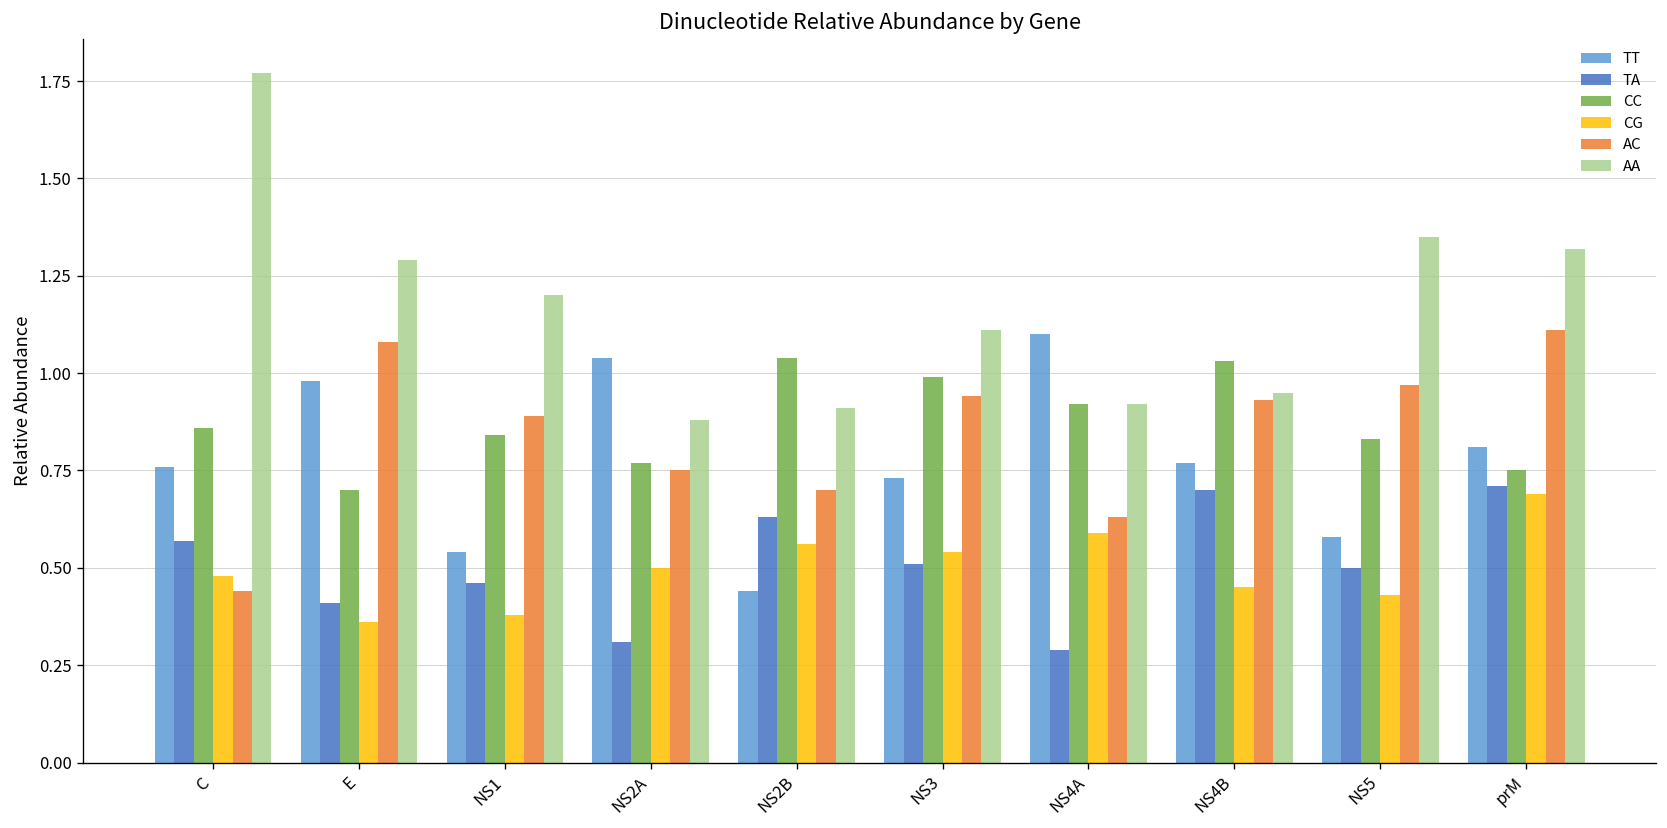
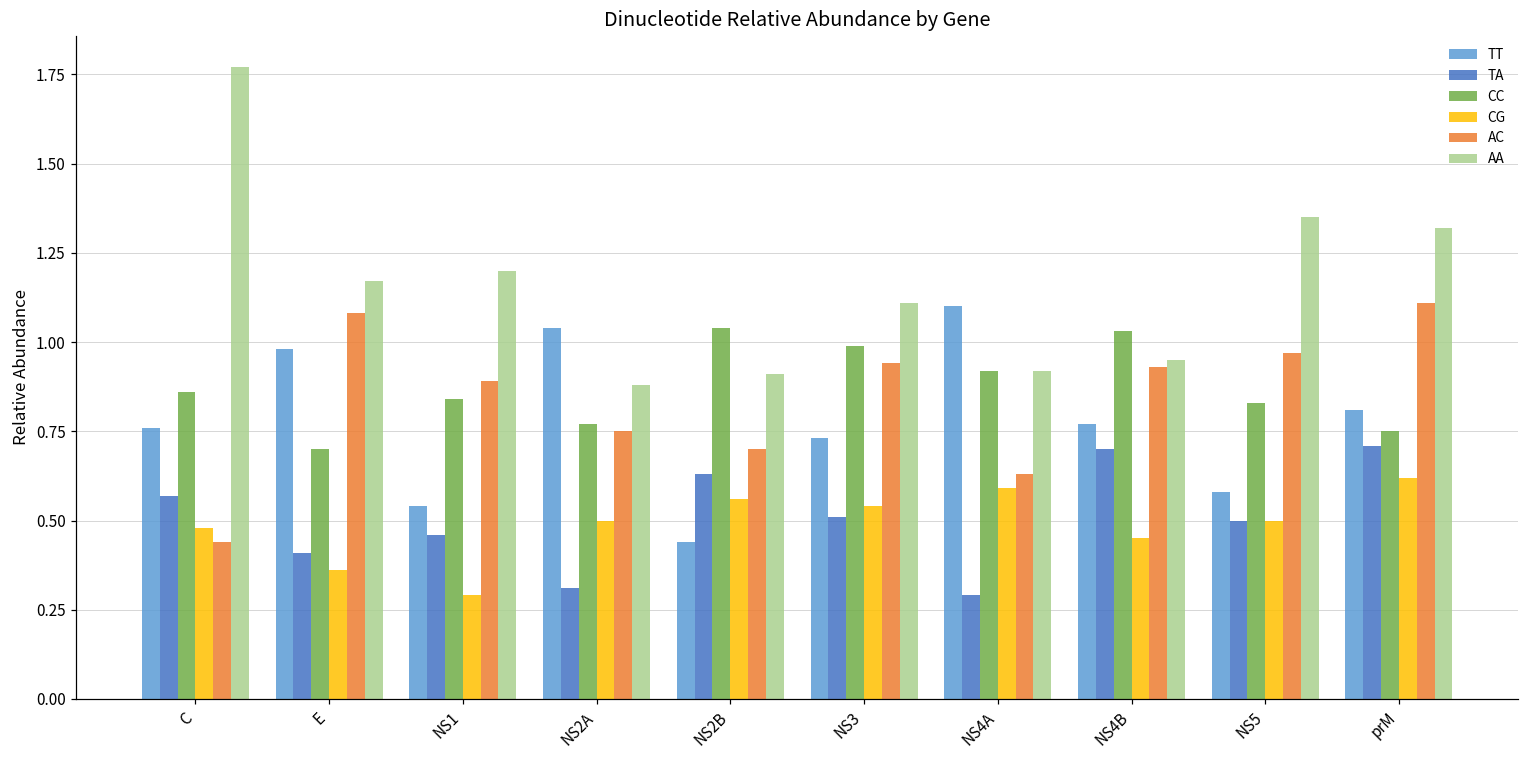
AA, E: 1.29 -> 1.17
CG, NS1: 0.38 -> 0.29
CG, NS5: 0.43 -> 0.50
CG, prM: 0.69 -> 0.62
